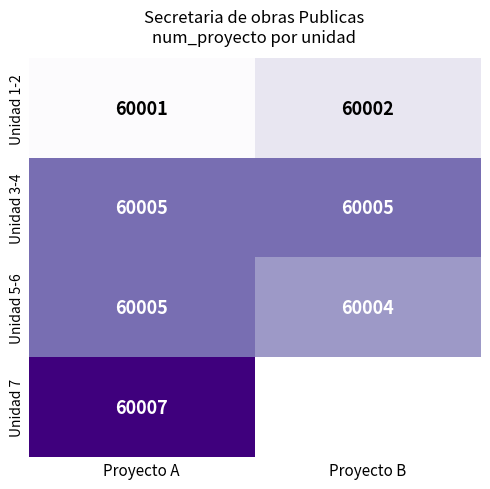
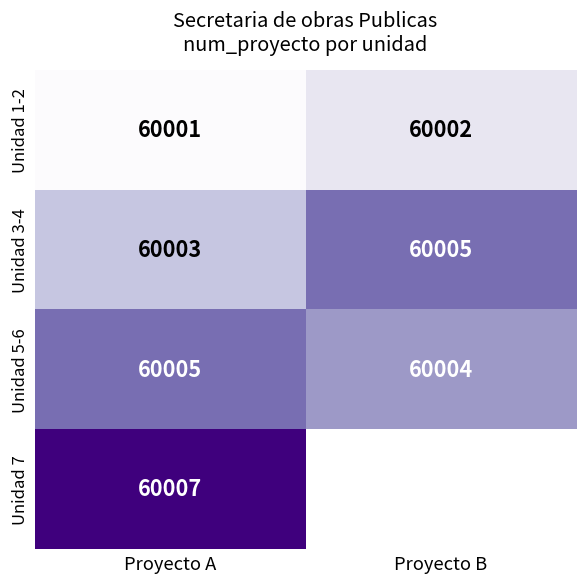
Unidad 3-4, Proyecto A: 60005 -> 60003
